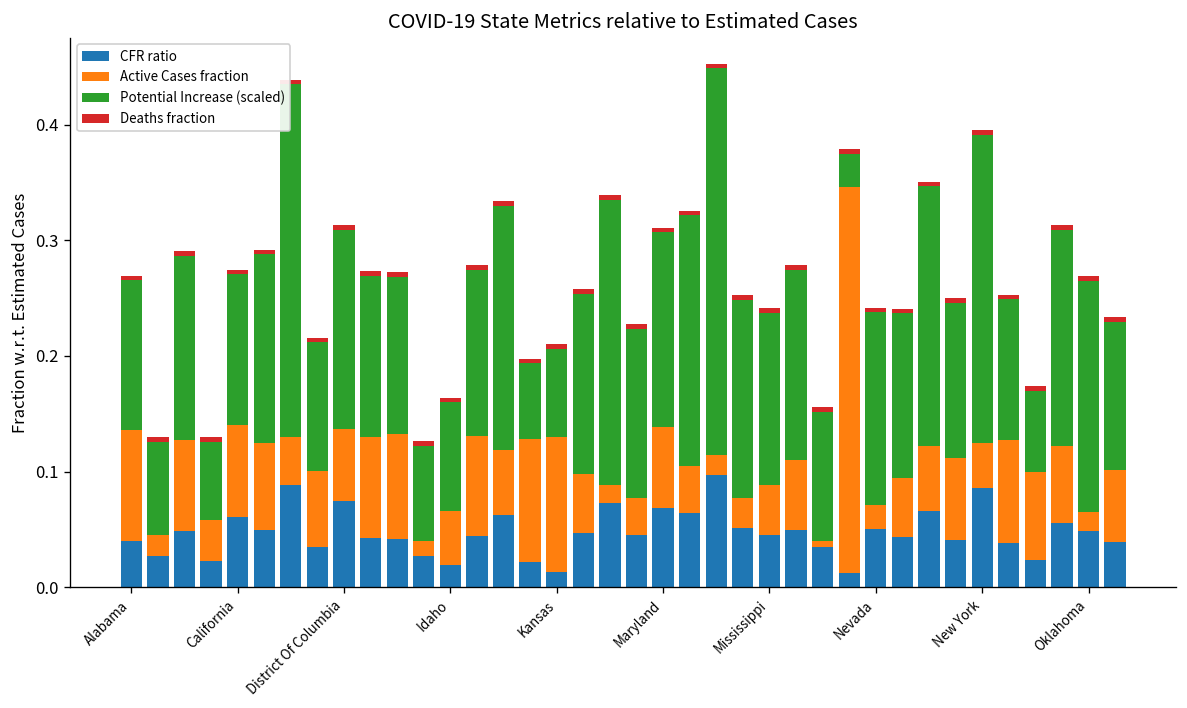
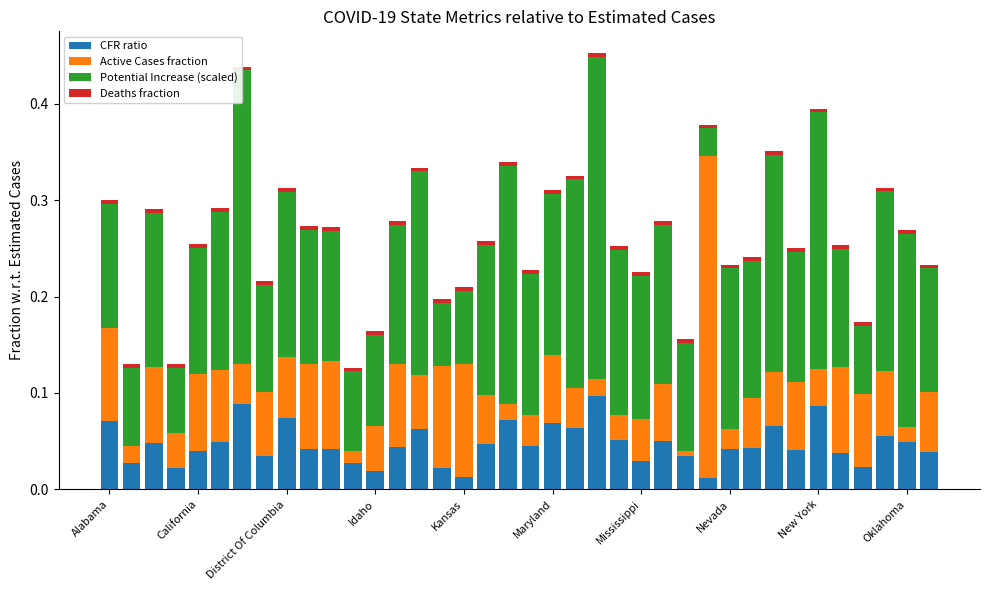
CFR ratio, Alabama: 0.04 -> 0.07
CFR ratio, California: 0.06 -> 0.04
CFR ratio, Mississippi: 0.05 -> 0.03
CFR ratio, Nevada: 0.05 -> 0.04
